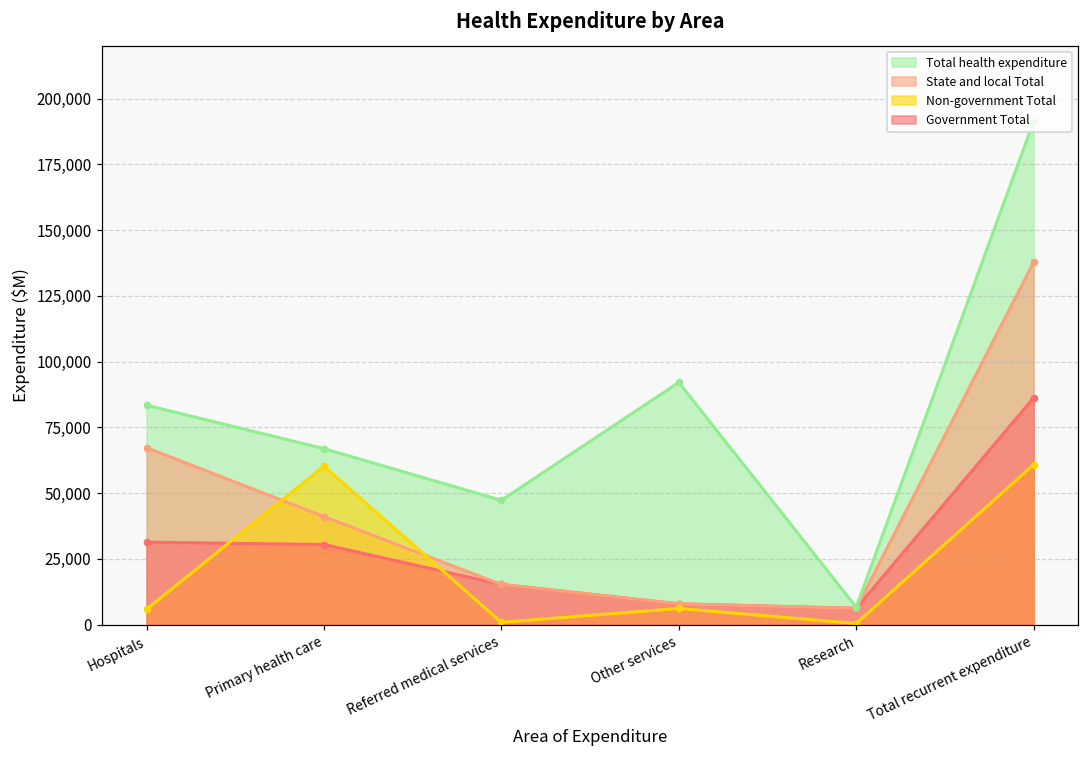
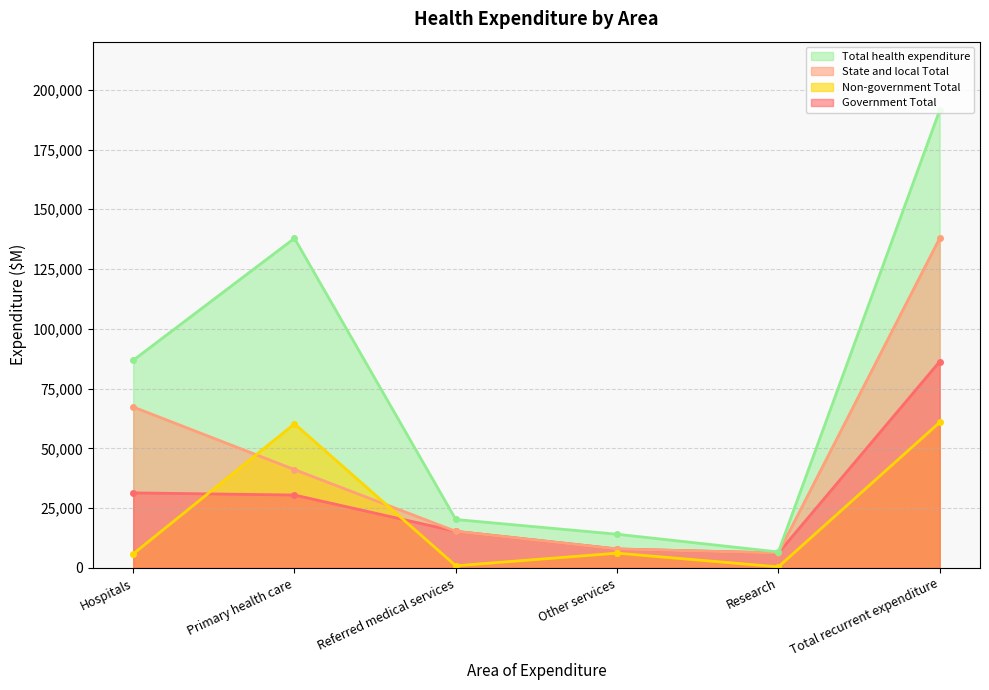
Total health expenditure, Hospitals: 83,000 -> 87,000
Total health expenditure, Primary health care: 67,000 -> 138,000
Total health expenditure, Referred medical services: 47,000 -> 20,000
Total health expenditure, Other services: 92,000 -> 14,000
